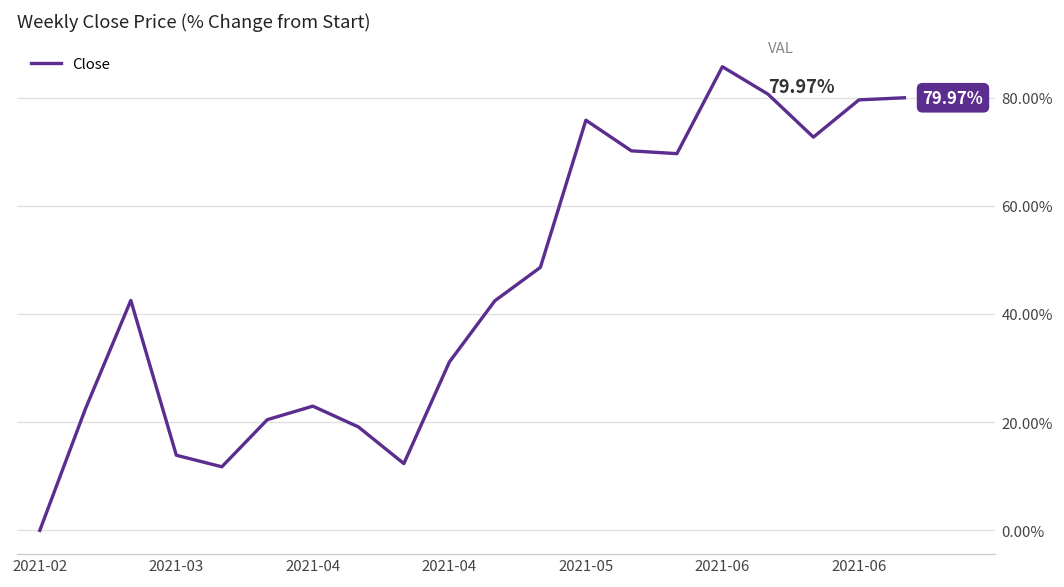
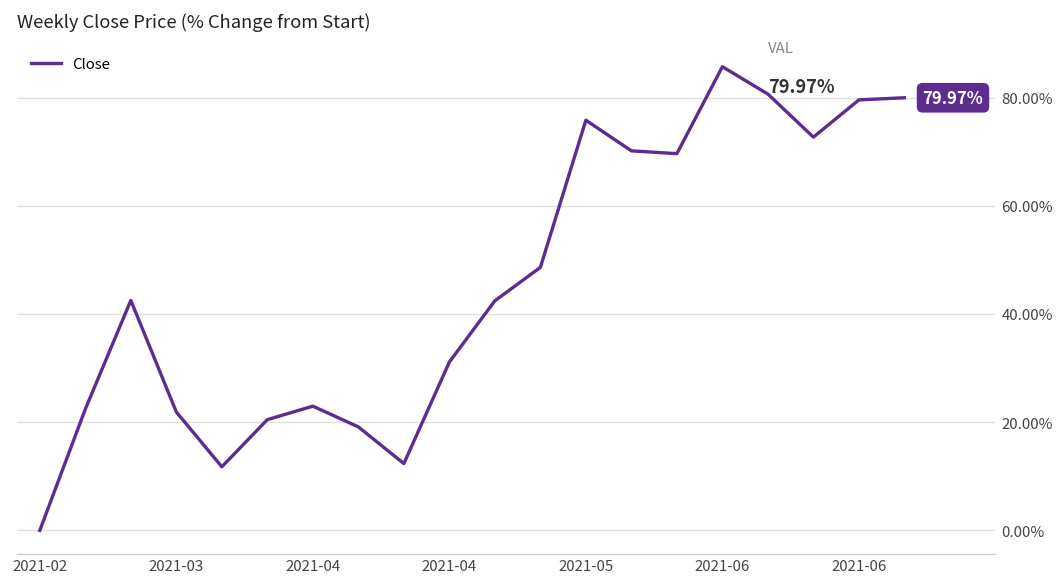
2021-03: 14% -> 22%
